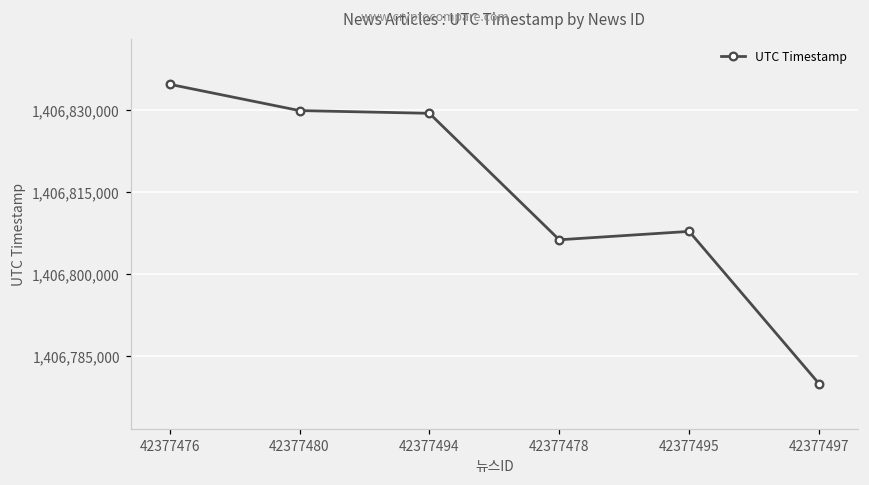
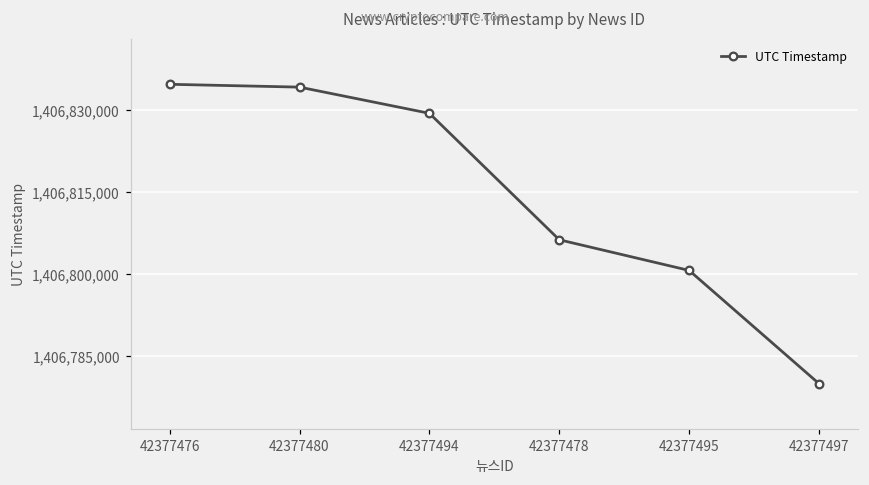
42377480: 1,406,830,000 -> 1,406,834,000
42377495: 1,406,808,000 -> 1,406,801,000
